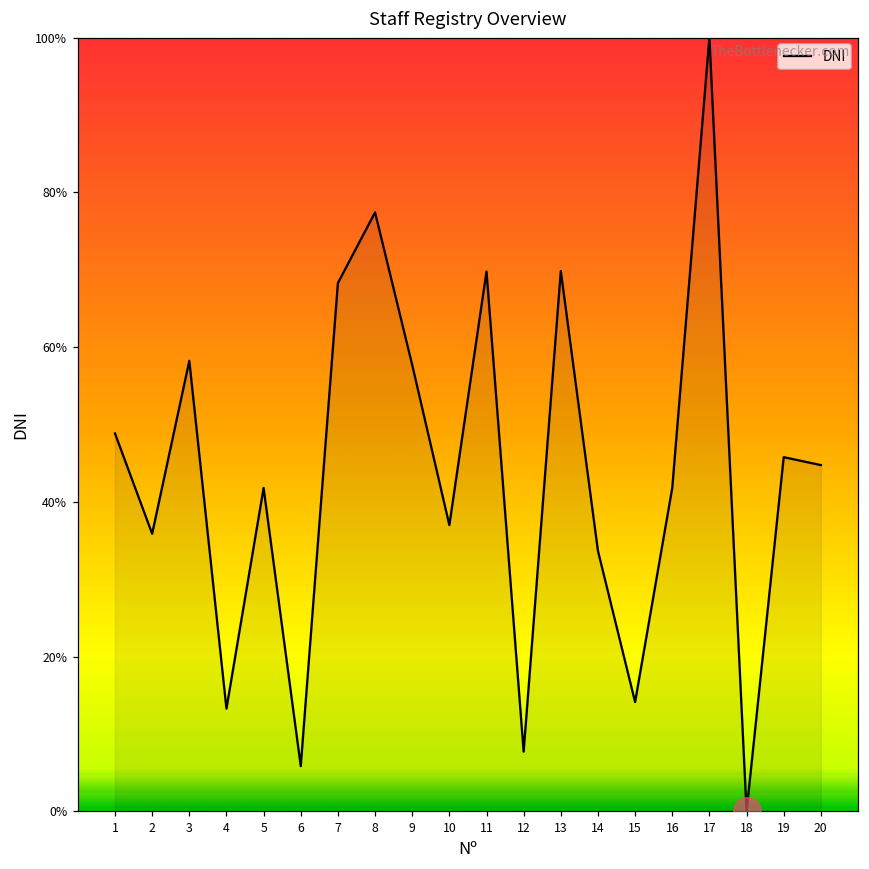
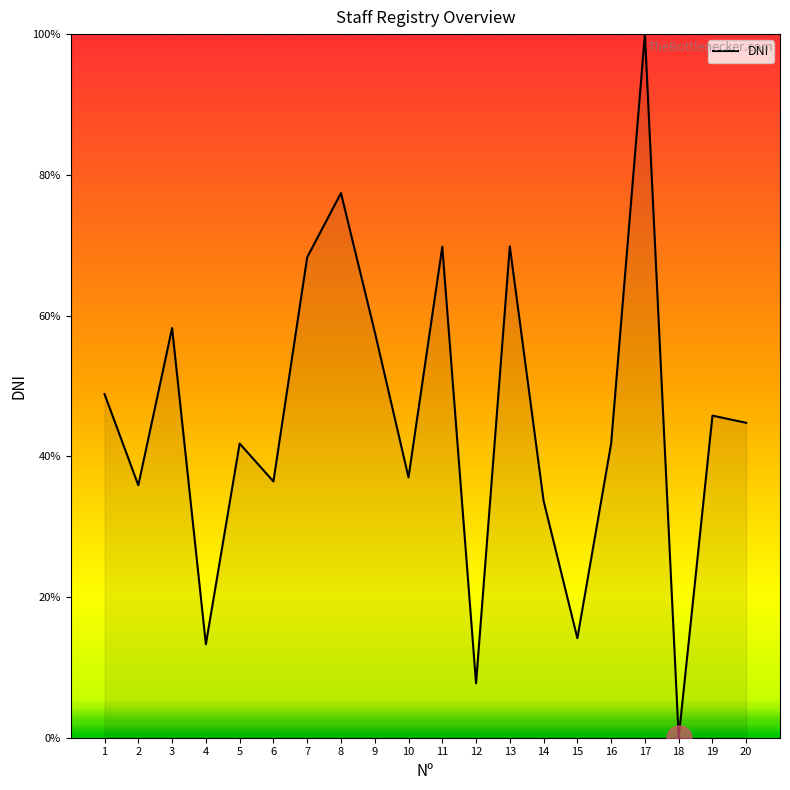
DNI, 6: 6% -> 36%
